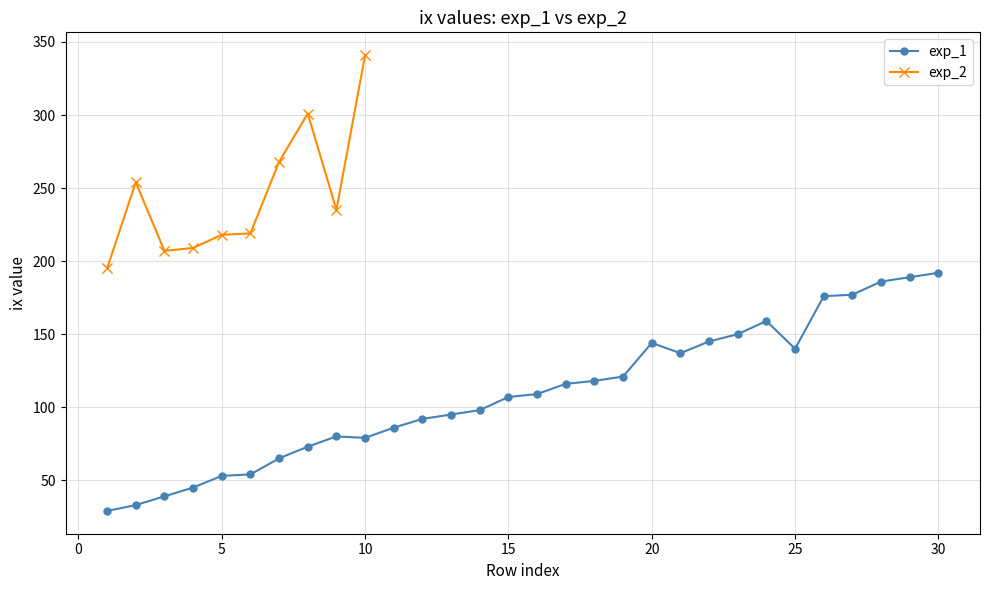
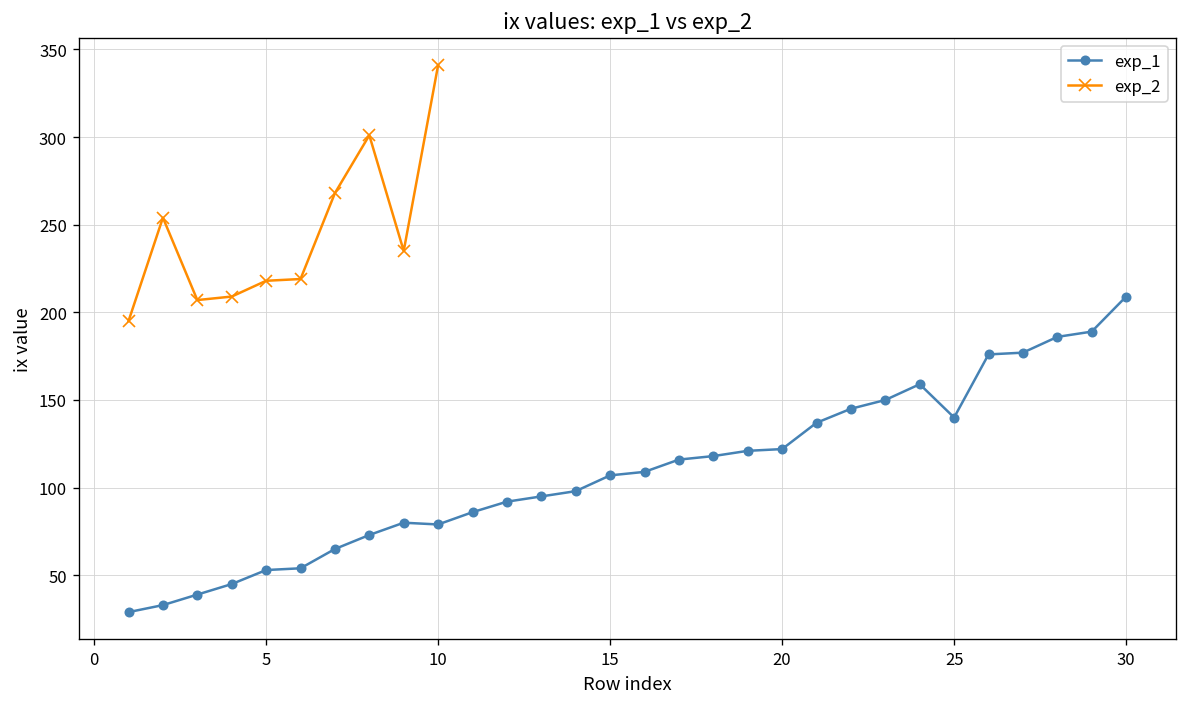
exp_1, 20: 144 -> 122
exp_1, 30: 192 -> 209
